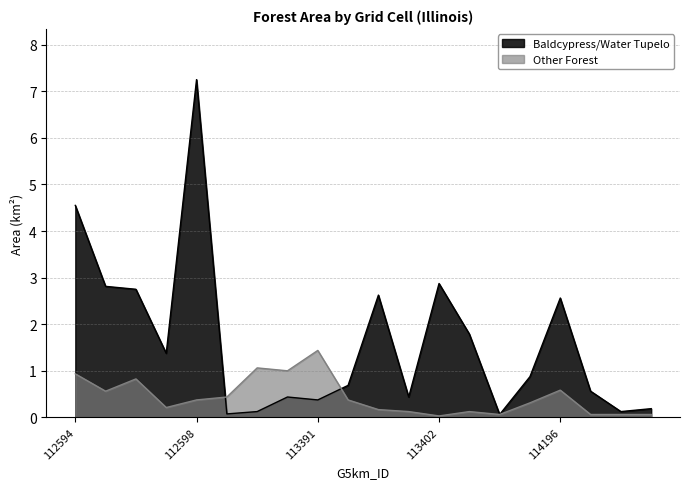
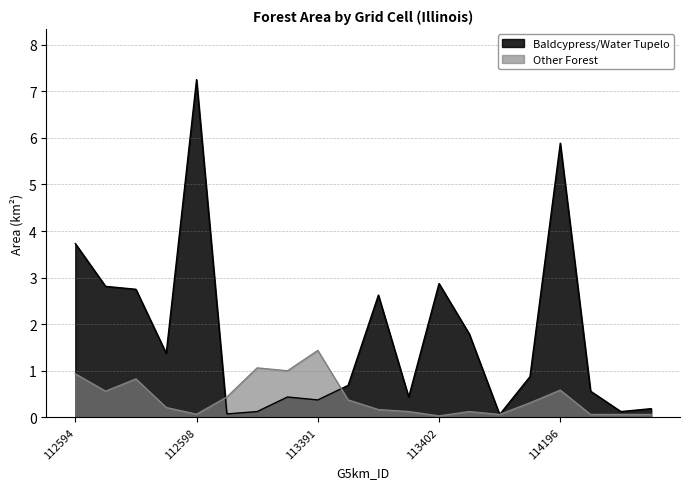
Baldcypress/Water Tupelo, 112594: 4.6 -> 3.7
Other Forest, 112598: 0.4 -> 0.1
Baldcypress/Water Tupelo, 114196: 2.6 -> 5.9
